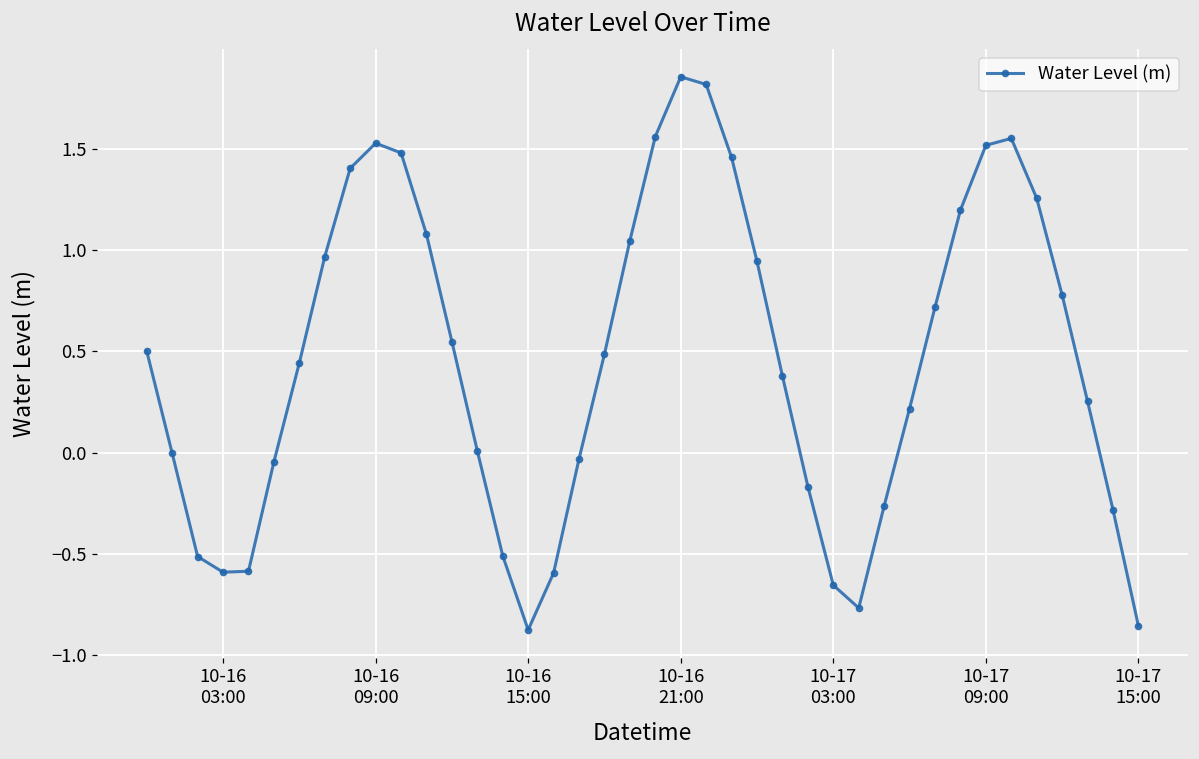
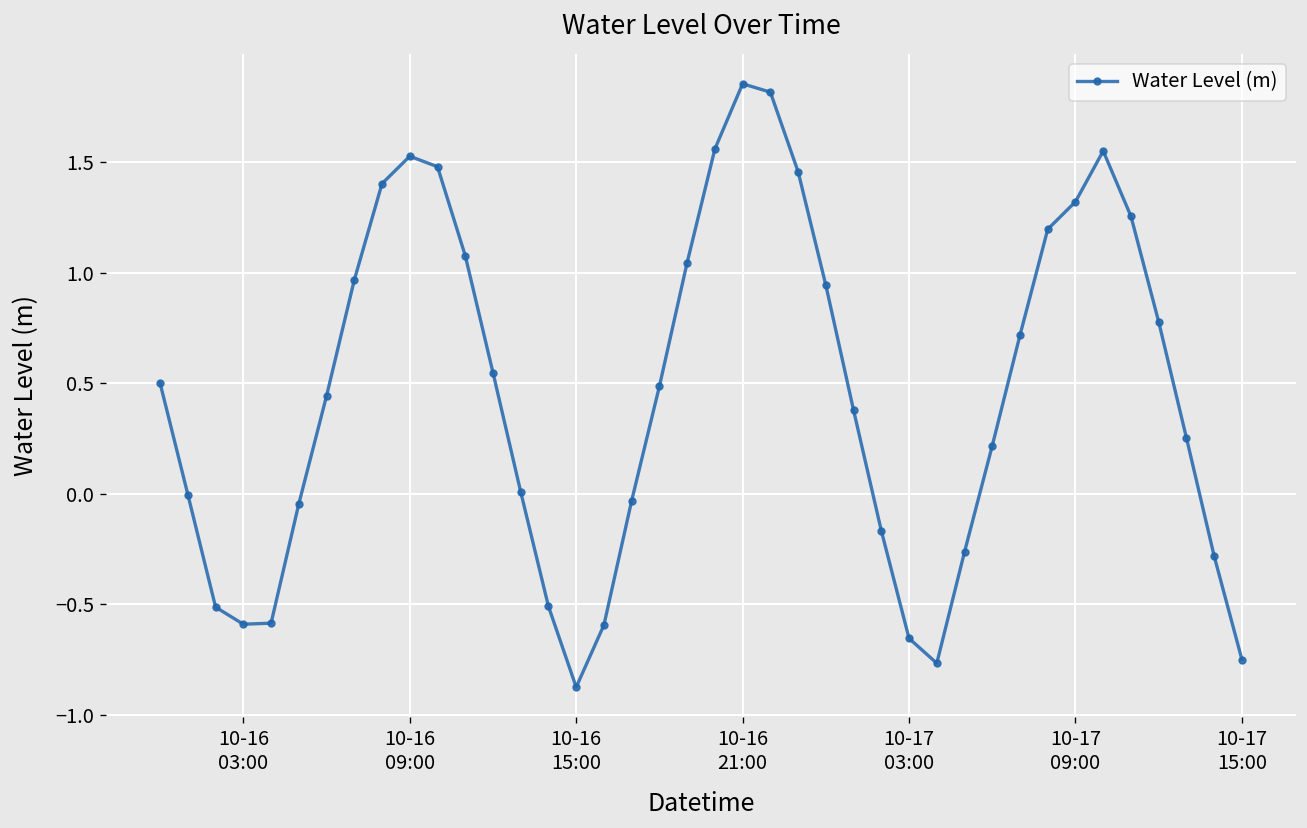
10-17 09:00: 1.52 -> 1.32
10-17 15:00: -0.86 -> -0.75
